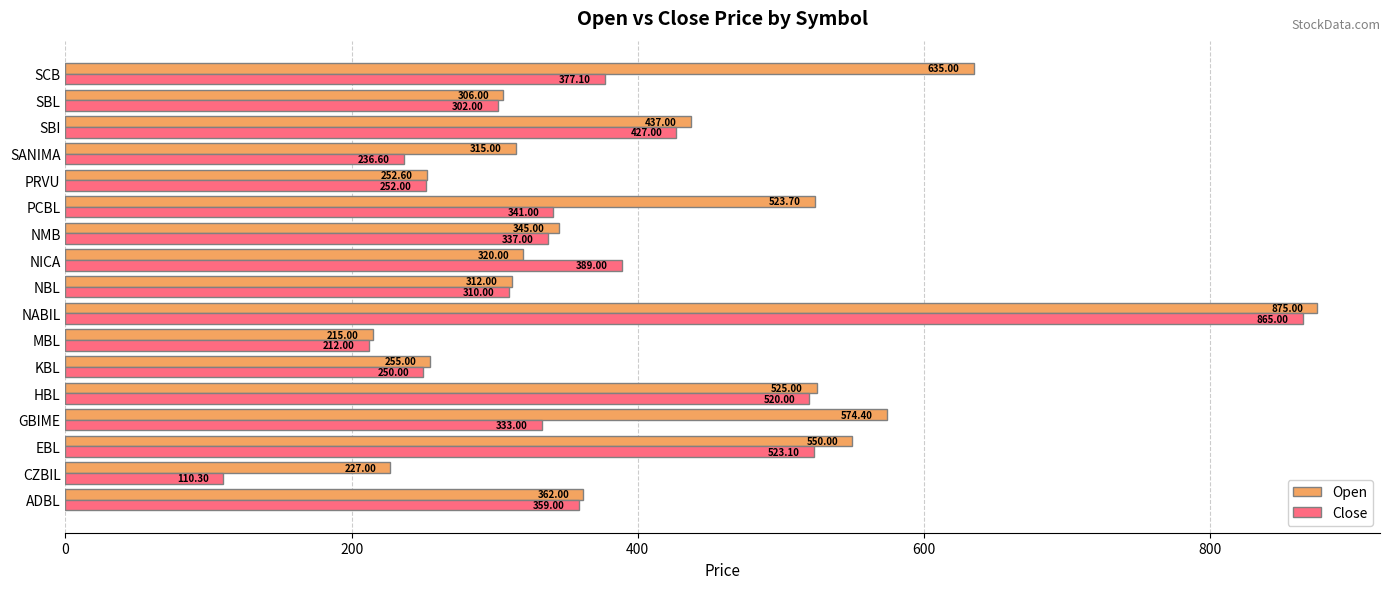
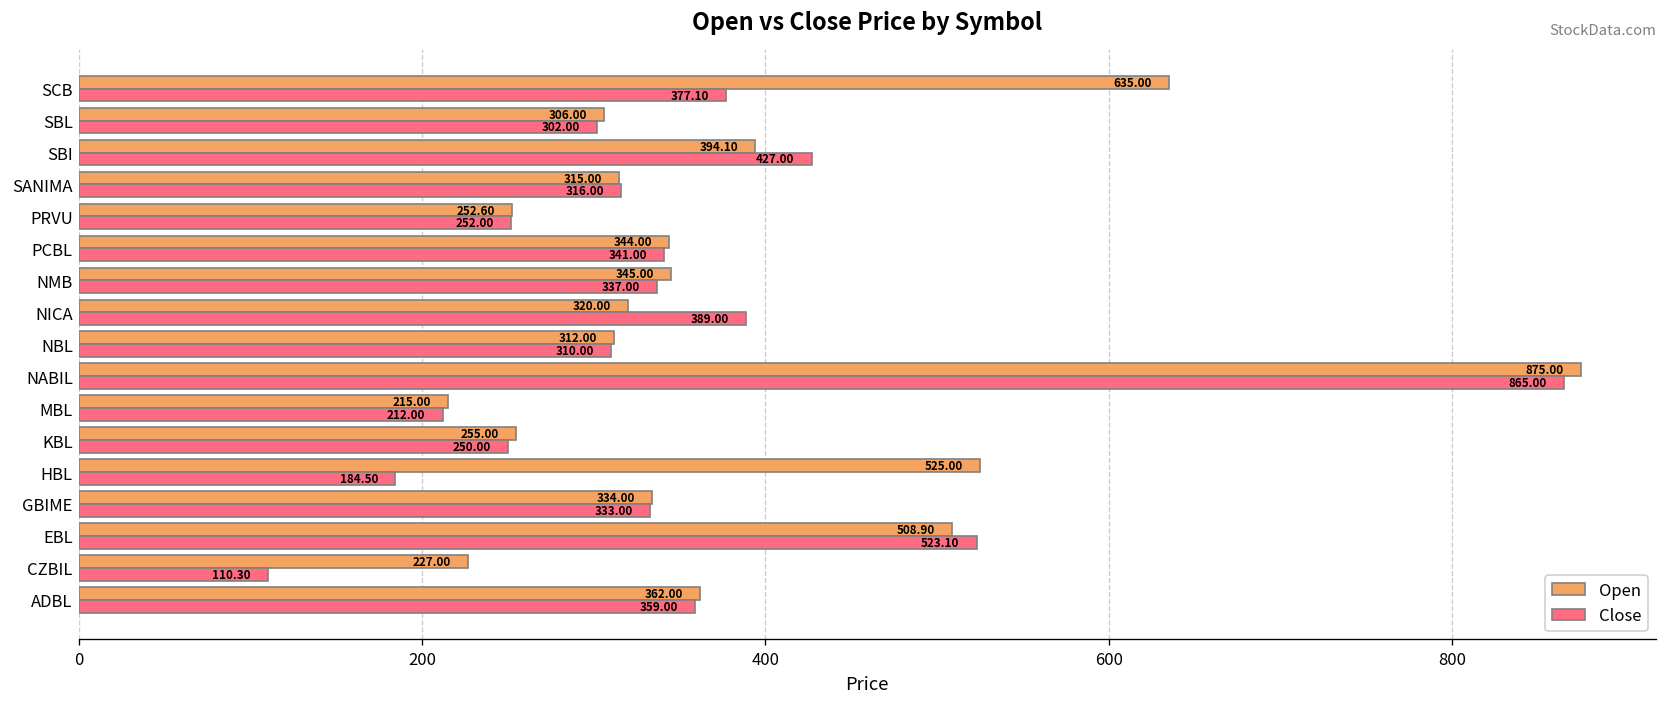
Open, SBI: 437.00 -> 394.10
Close, SANIMA: 236.60 -> 316.00
Open, PCBL: 523.70 -> 344.00
Close, HBL: 520.00 -> 184.50
Open, GBIME: 574.40 -> 334.00
Open, EBL: 550.00 -> 508.90
